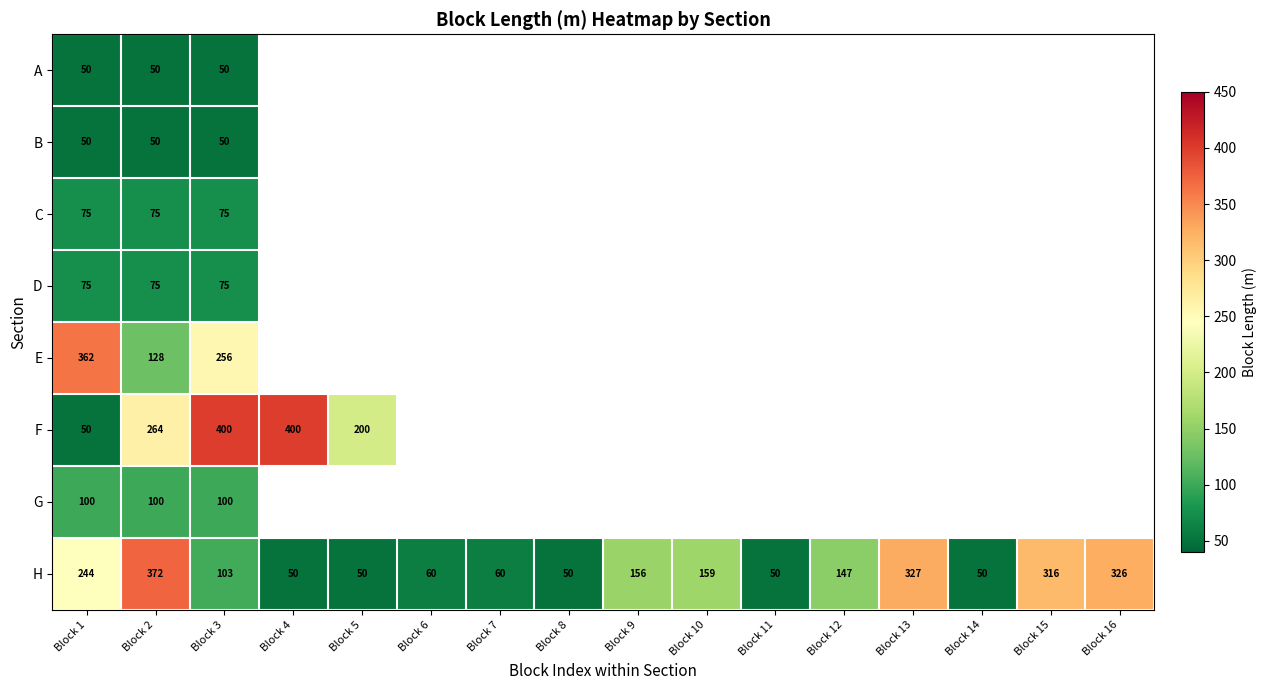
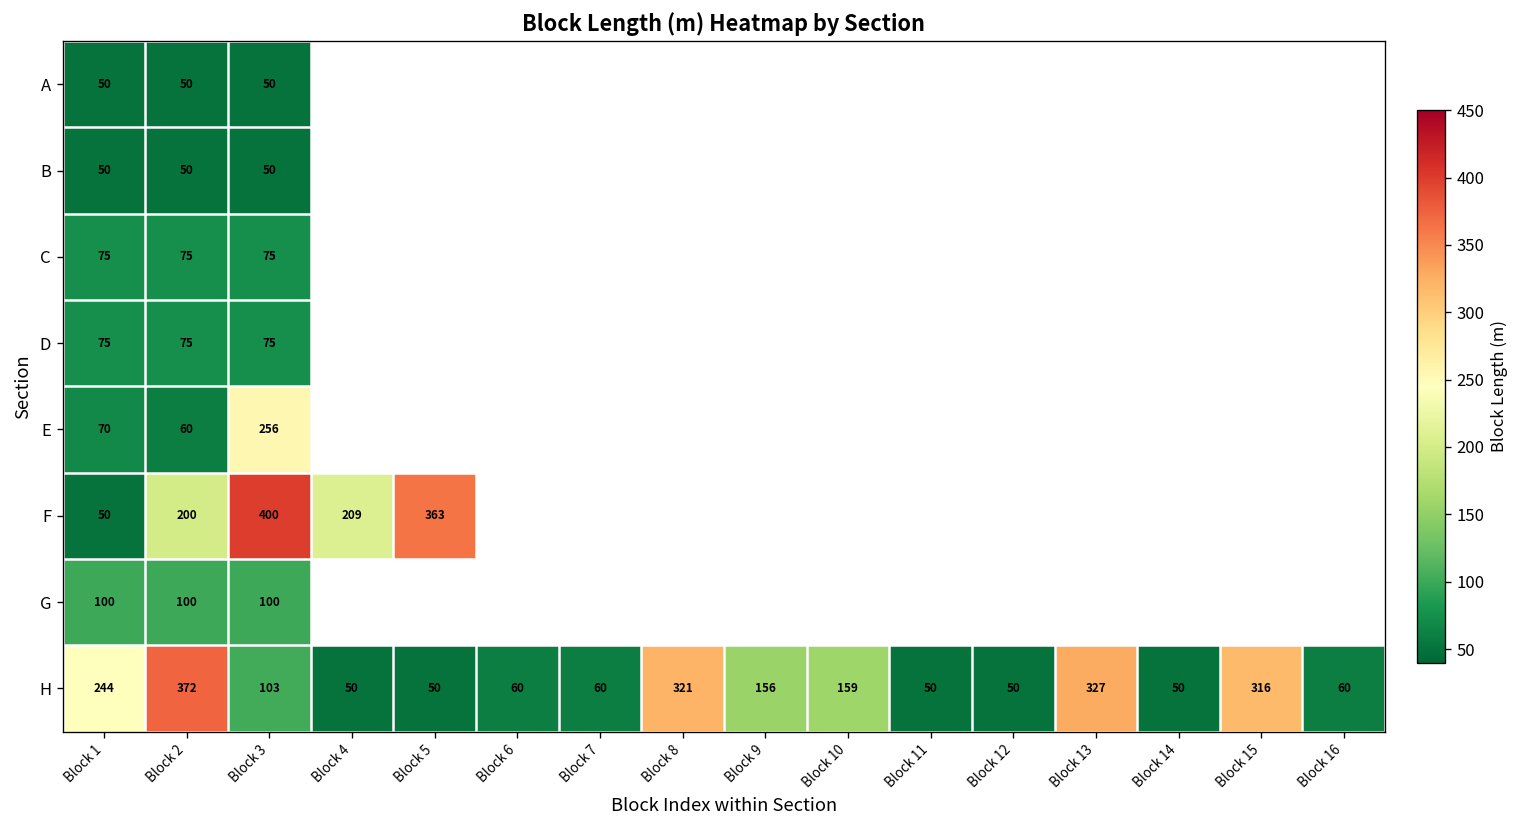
E, Block 1: 362 -> 70
E, Block 2: 128 -> 60
F, Block 2: 264 -> 200
F, Block 4: 400 -> 209
F, Block 5: 200 -> 363
H, Block 8: 50 -> 321
H, Block 12: 147 -> 50
H, Block 16: 326 -> 60
